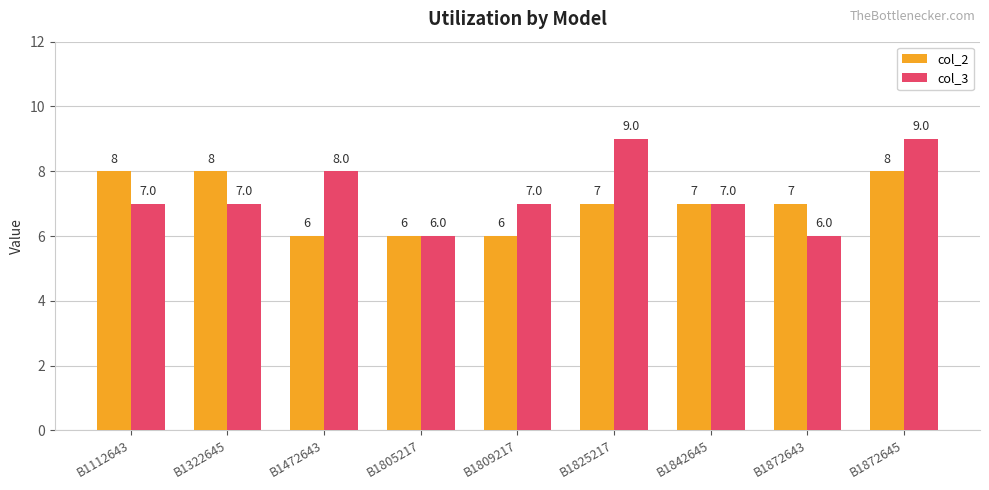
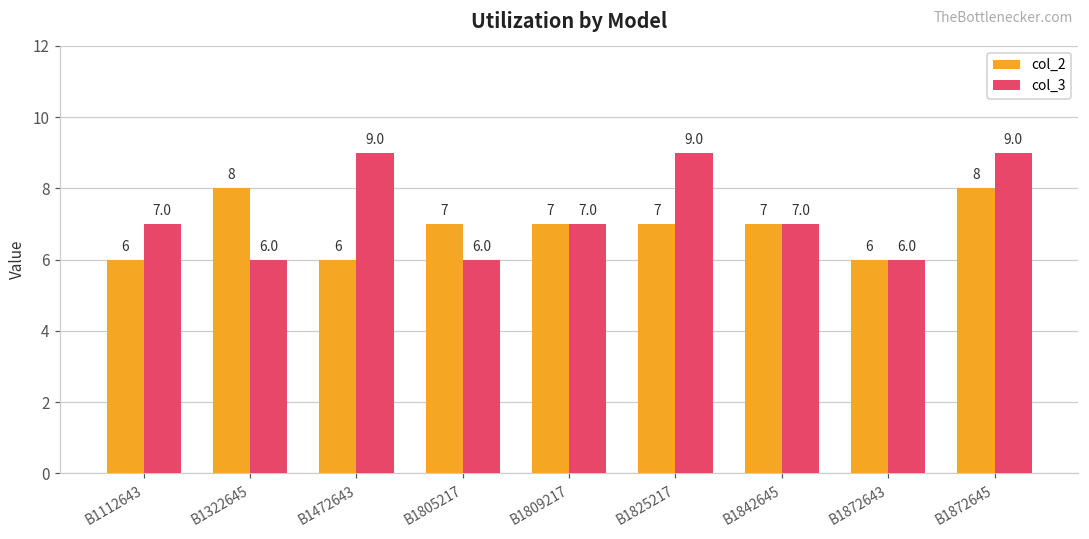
col_2, B1112643: 8 -> 6
col_3, B1322645: 7.0 -> 6.0
col_3, B1472643: 8.0 -> 9.0
col_2, B1805217: 6 -> 7
col_2, B1809217: 6 -> 7
col_2, B1872643: 7 -> 6
